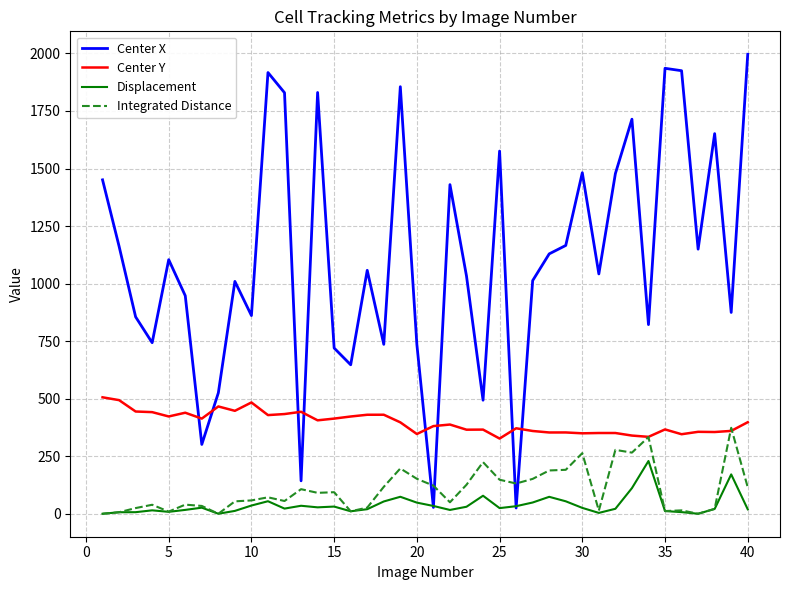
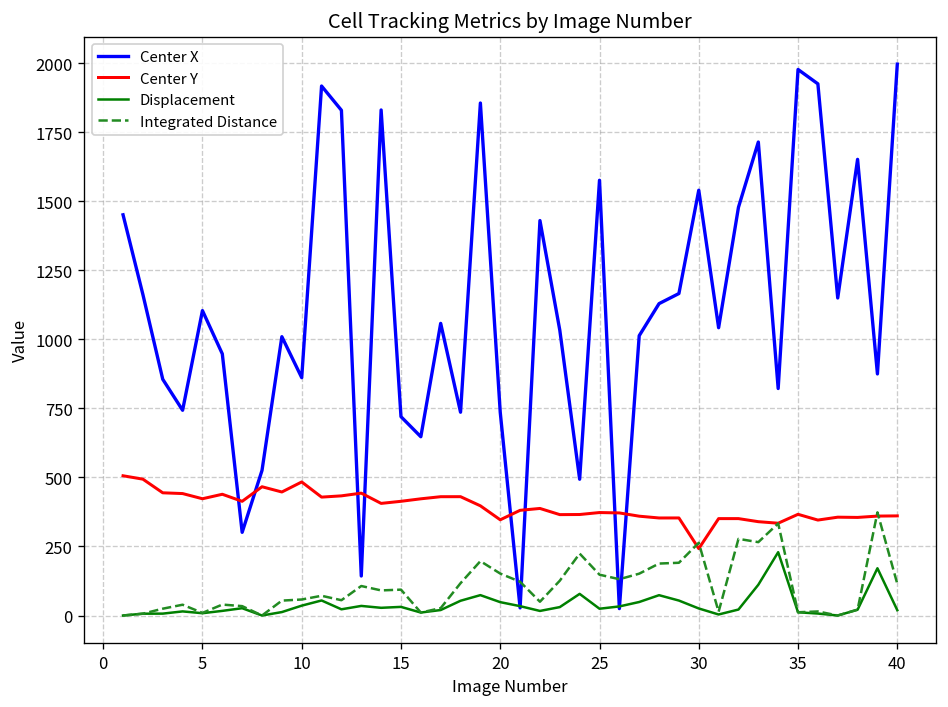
Center Y, 25: 330 -> 370
Center X, 30: 1480 -> 1540
Center Y, 30: 350 -> 240
Center X, 35: 1940 -> 1980
Center Y, 40: 400 -> 360
